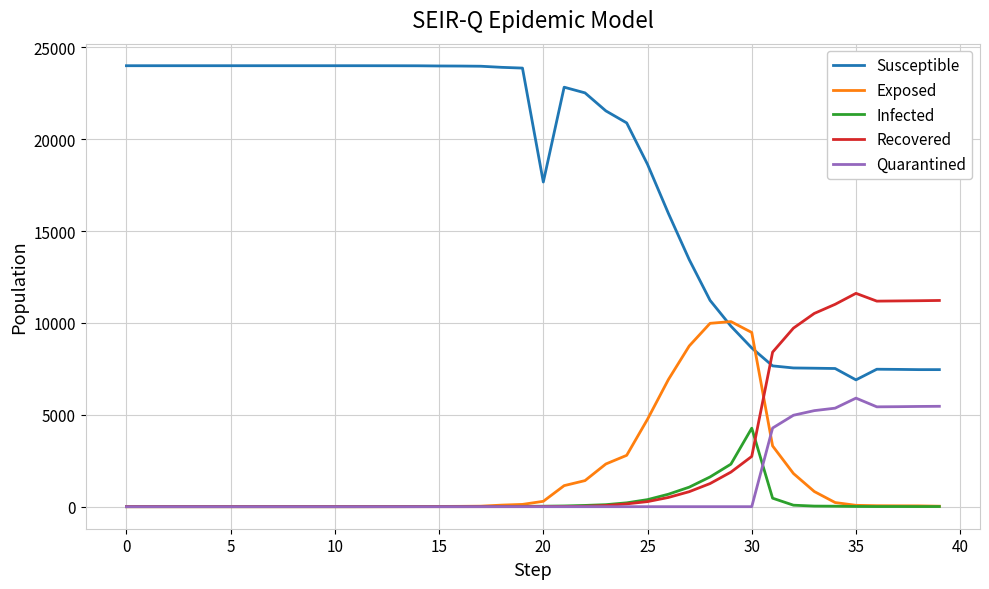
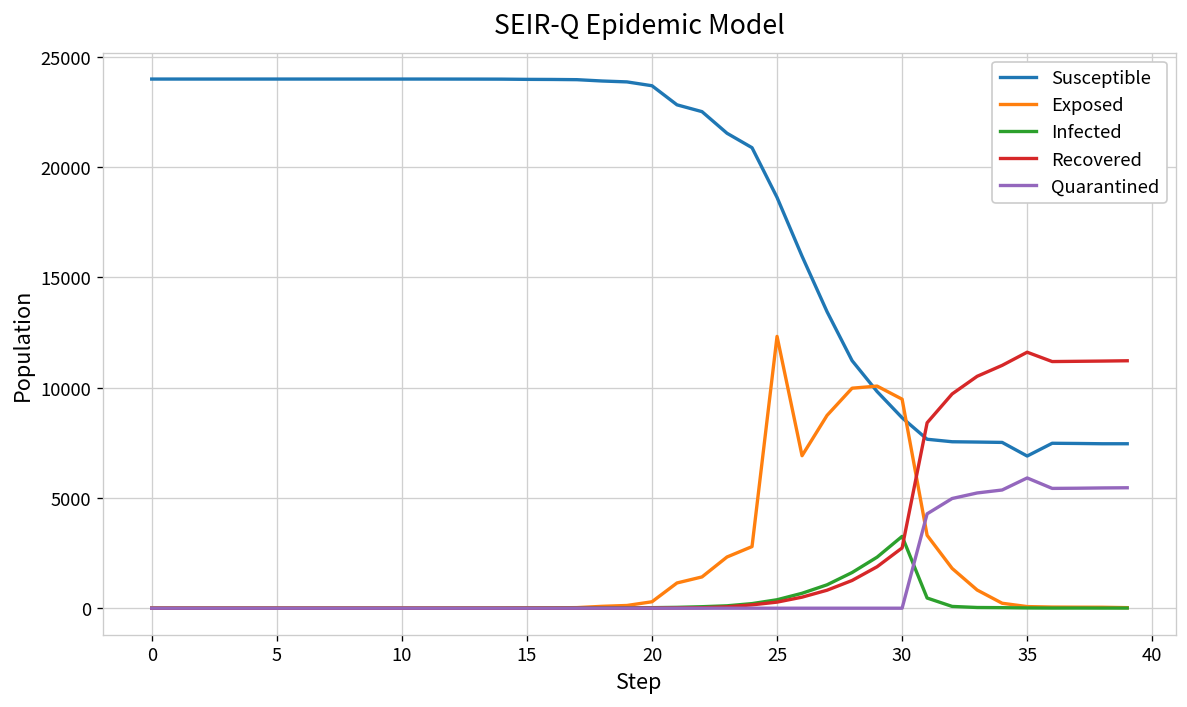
Susceptible, 20: 17700 -> 23700
Exposed, 25: 4800 -> 12300
Infected, 30: 4300 -> 3300
